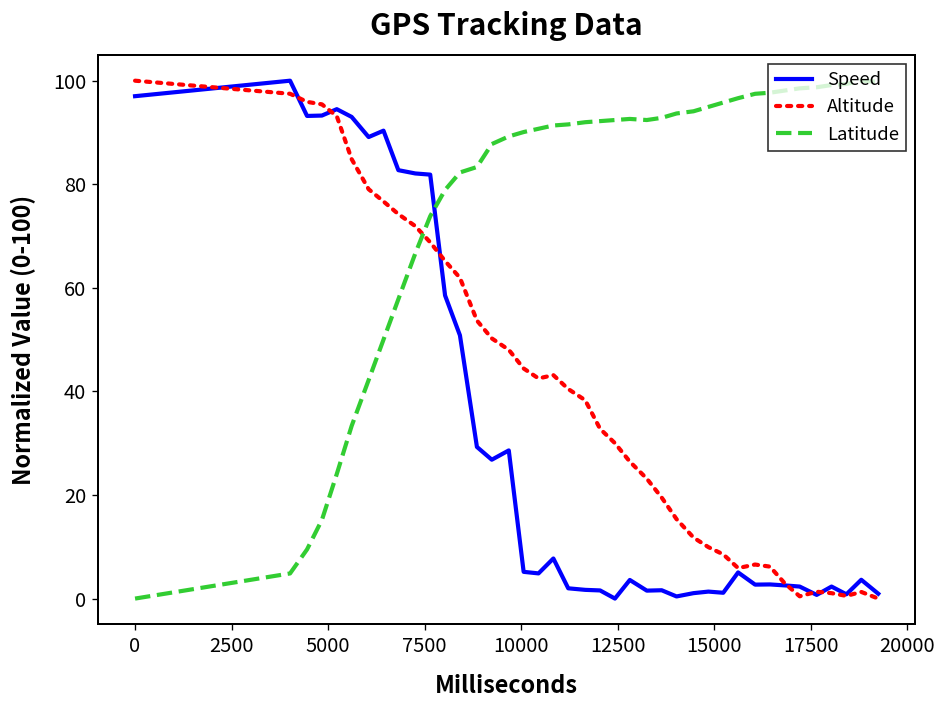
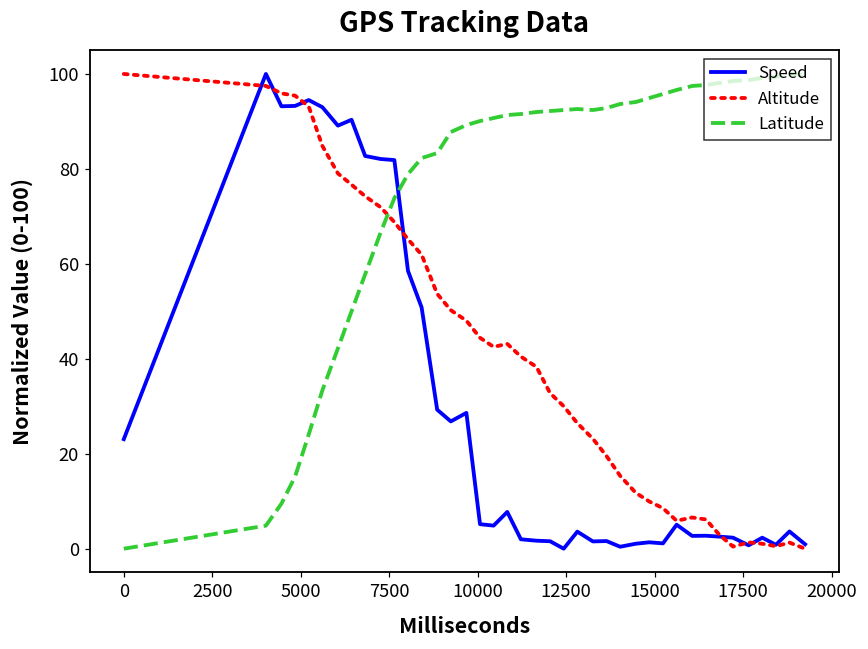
Speed, 0: 97 -> 23
